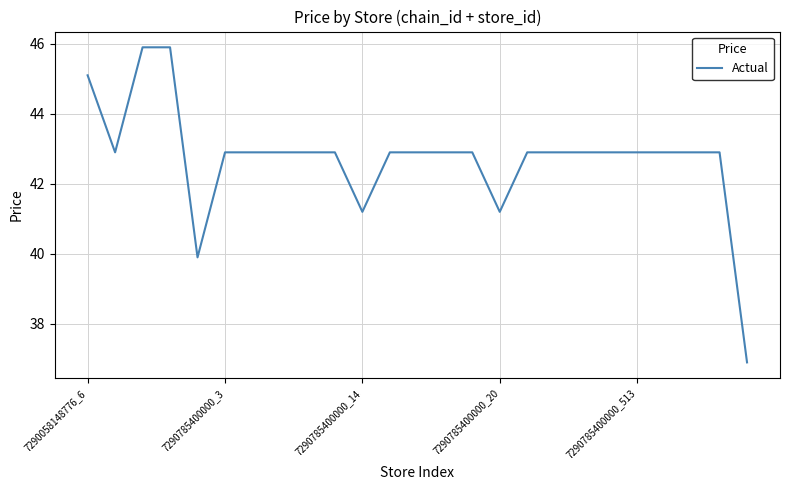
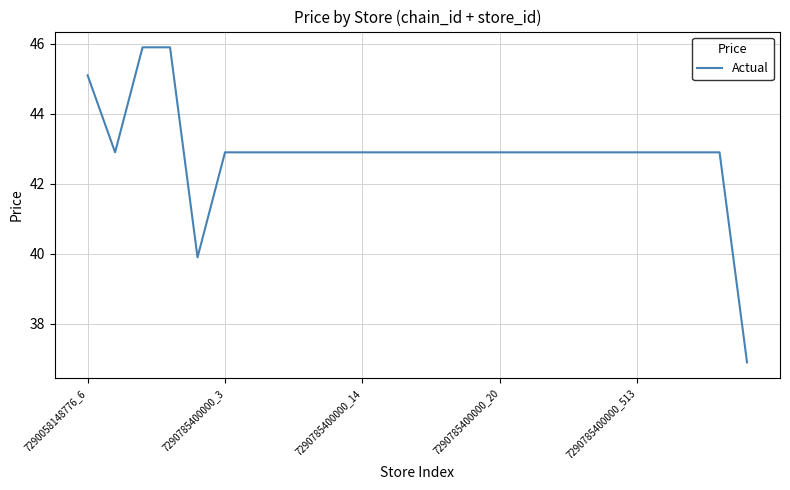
7290785400000_14: 41.2 -> 42.9
7290785400000_20: 41.2 -> 42.9
